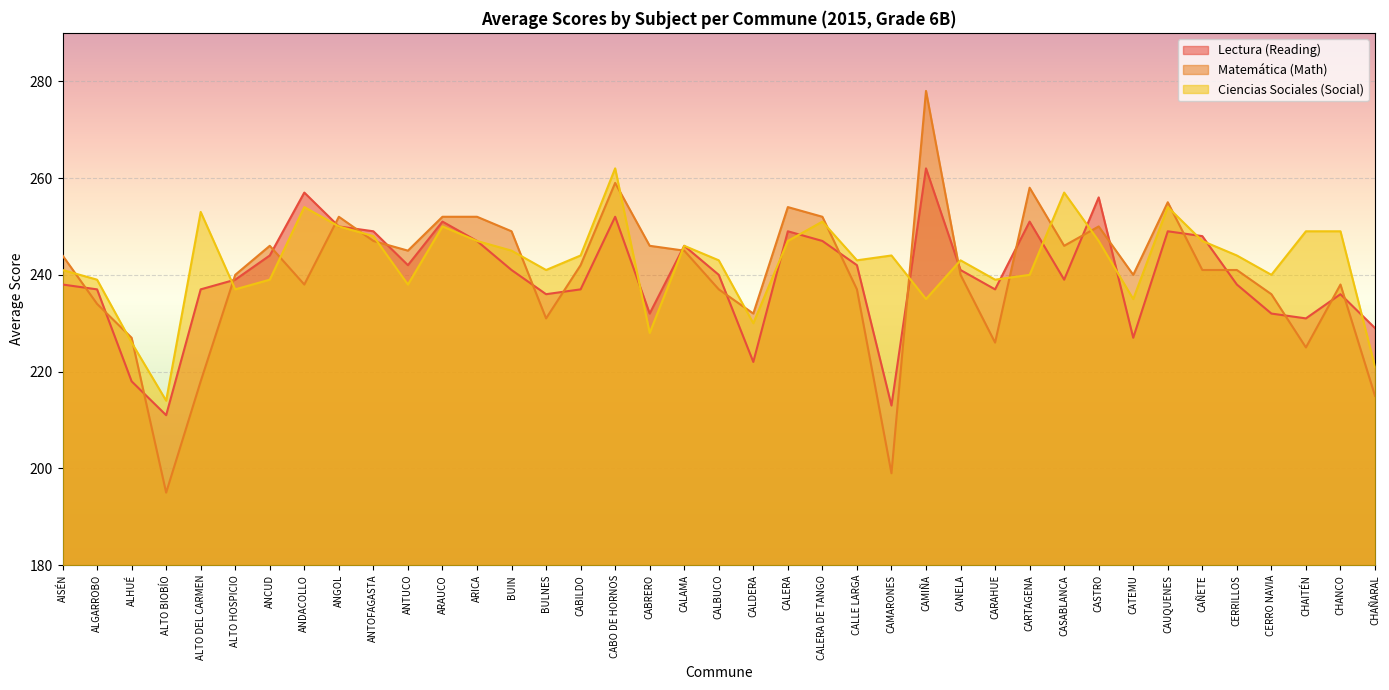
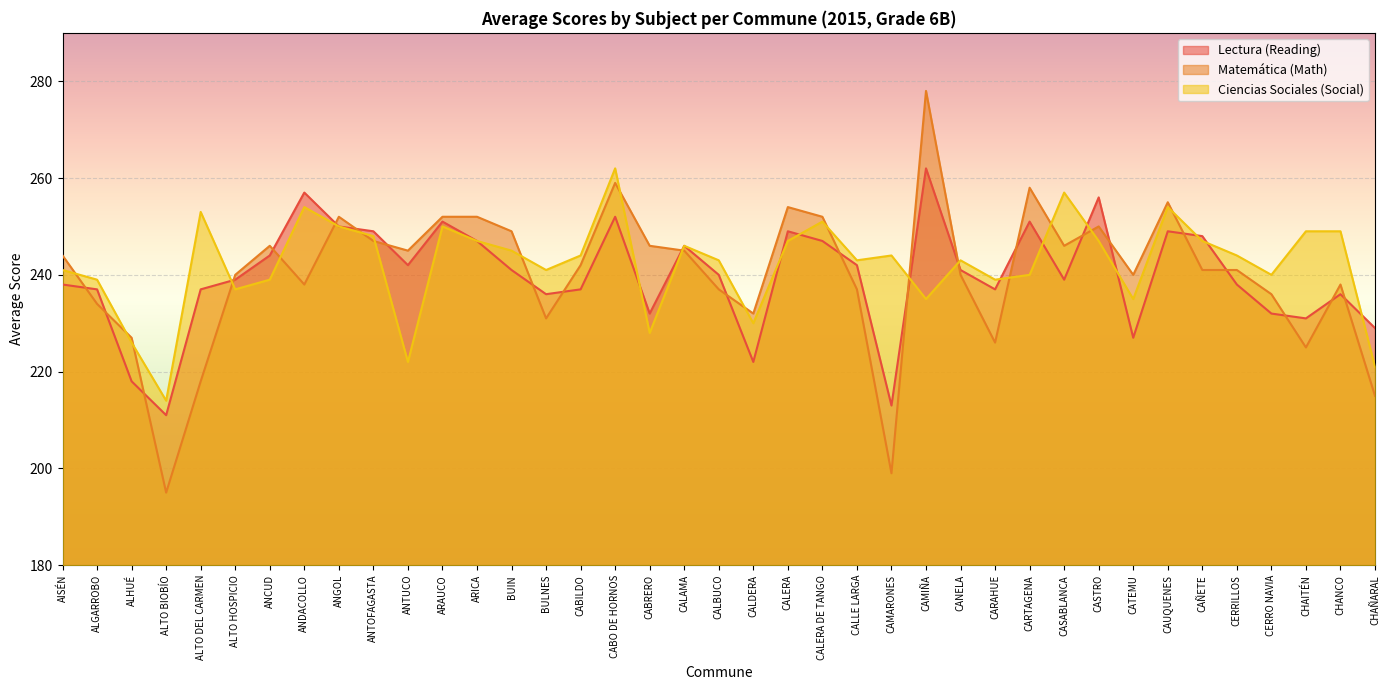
Ciencias Sociales (Social), ANTUCO: 238 -> 222
